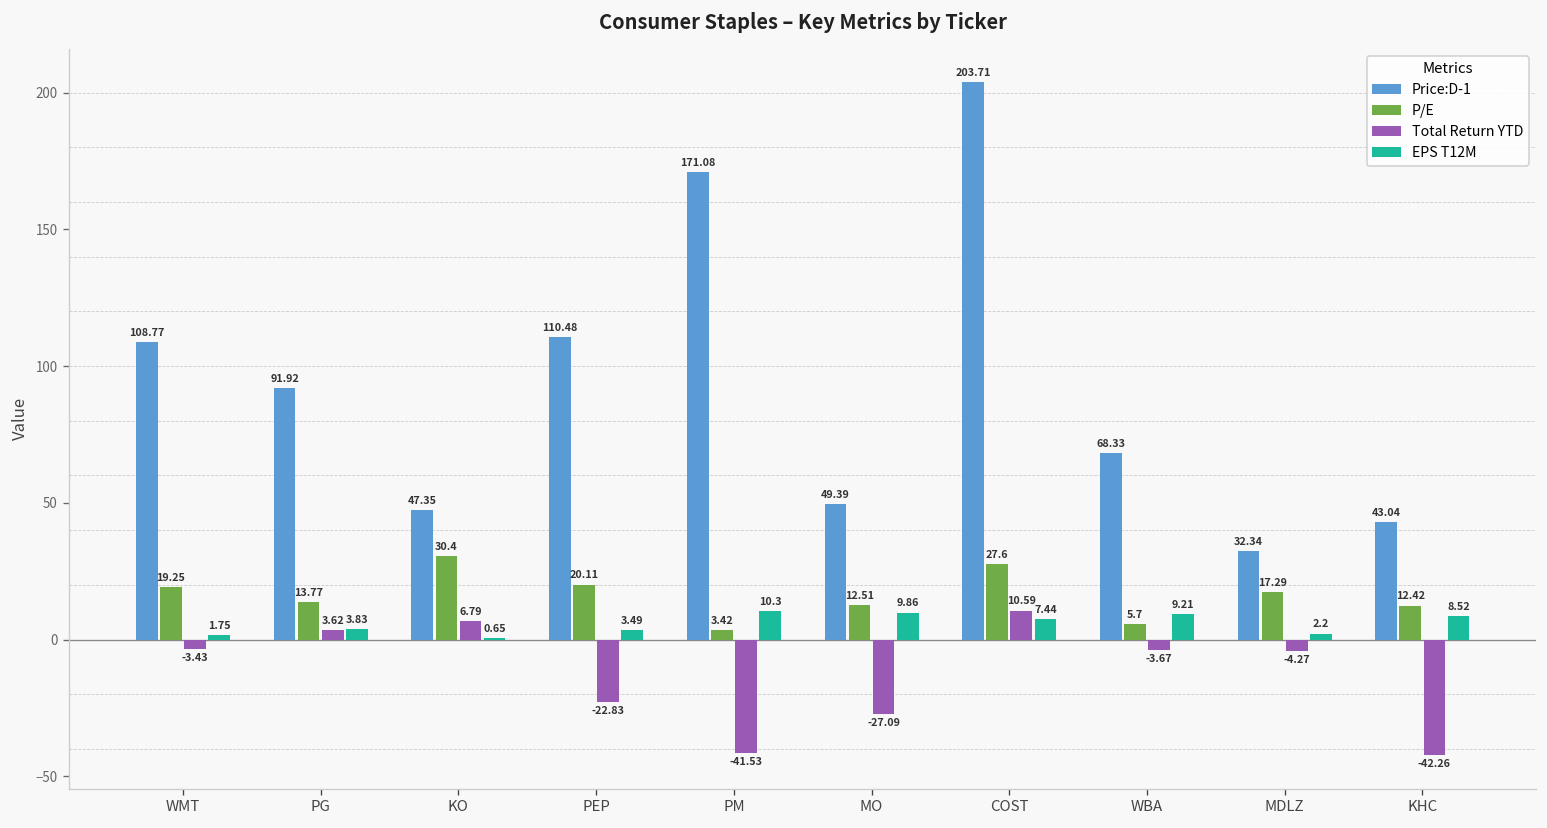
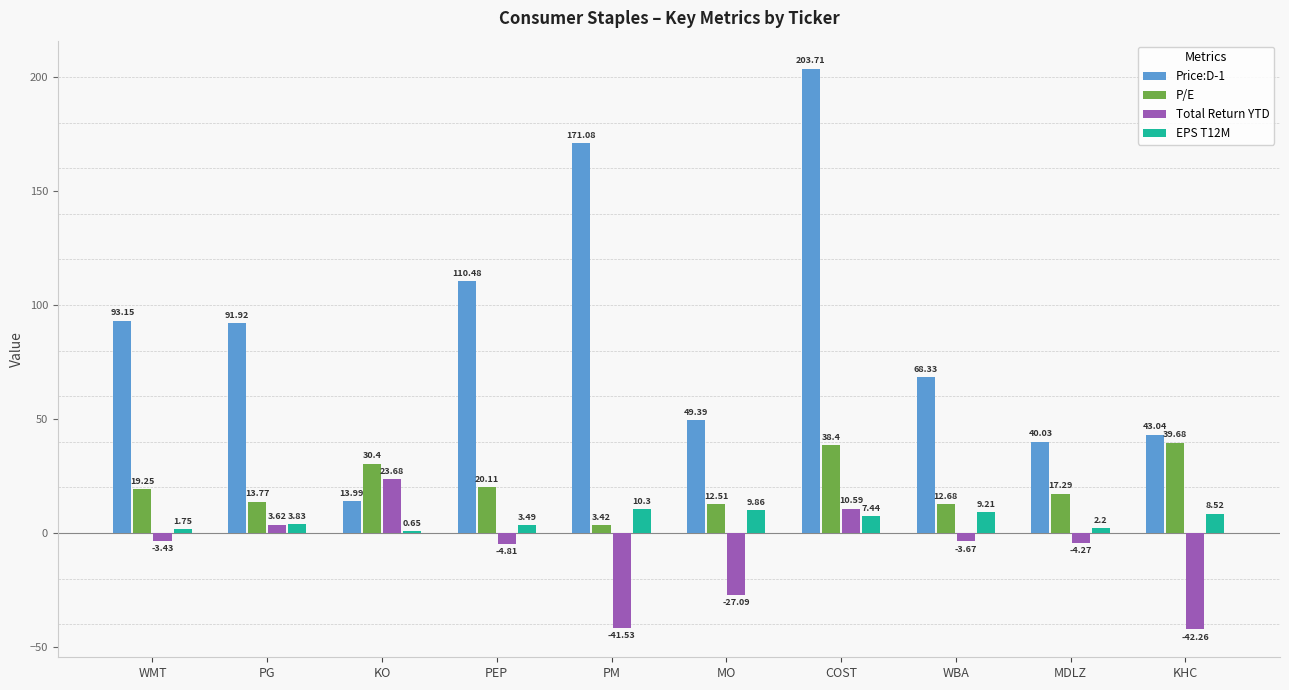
Price:D-1, WMT: 108.77 -> 93.15
Price:D-1, KO: 47.35 -> 13.99
Total Return YTD, KO: 6.79 -> 23.68
Total Return YTD, PEP: -22.83 -> -4.81
P/E, COST: 27.6 -> 38.4
P/E, WBA: 5.7 -> 12.68
Price:D-1, MDLZ: 32.34 -> 40.03
P/E, KHC: 12.42 -> 39.68
